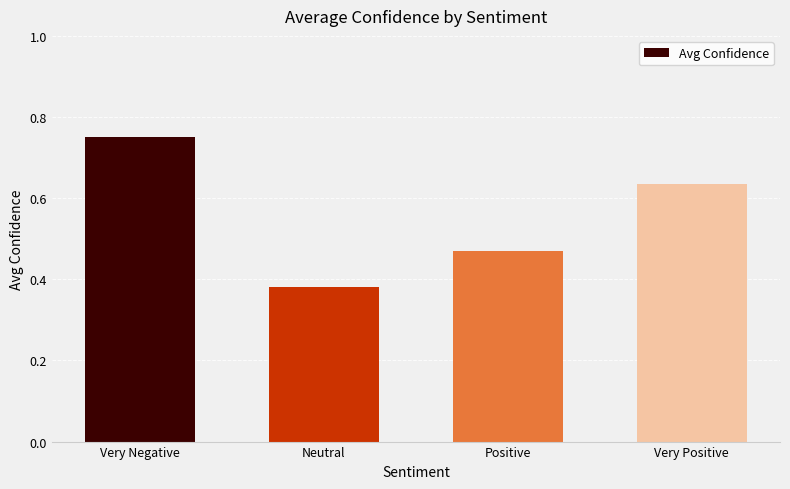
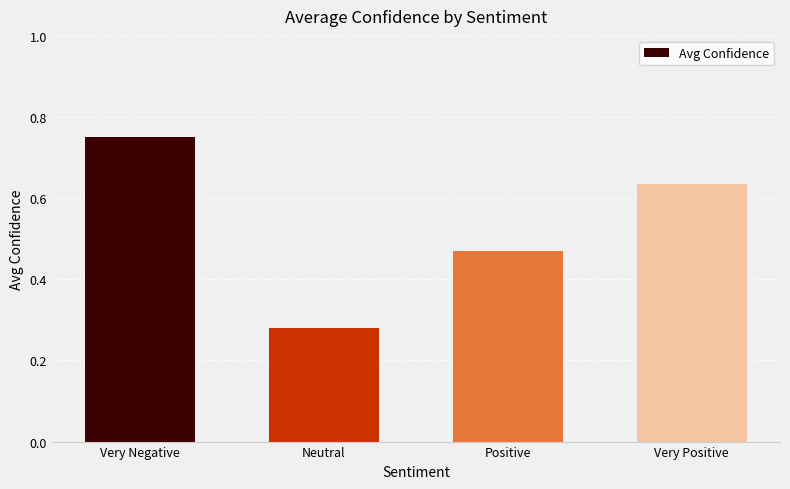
Neutral: 0.38 -> 0.28
